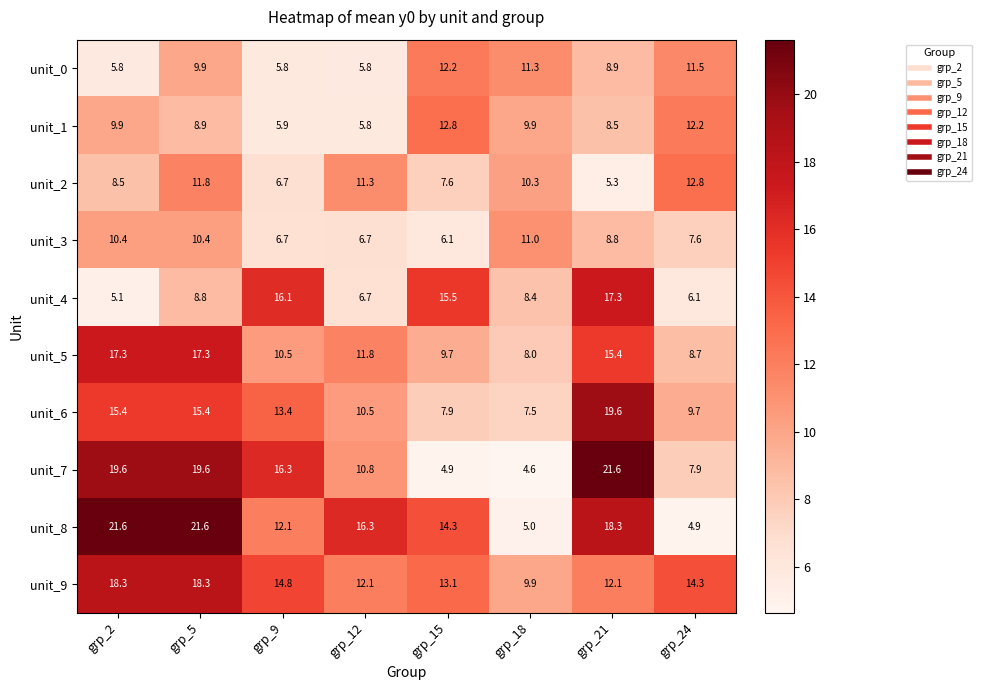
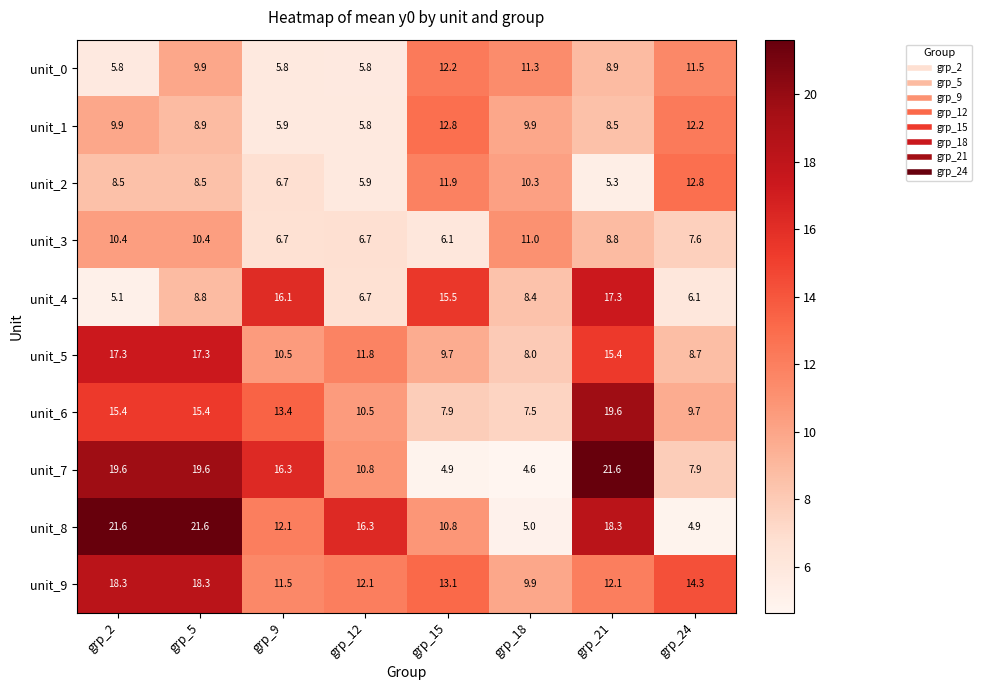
unit_2, grp_5: 11.8 -> 8.5
unit_2, grp_12: 11.3 -> 5.9
unit_2, grp_15: 7.6 -> 11.9
unit_8, grp_15: 14.3 -> 10.8
unit_9, grp_9: 14.8 -> 11.5
